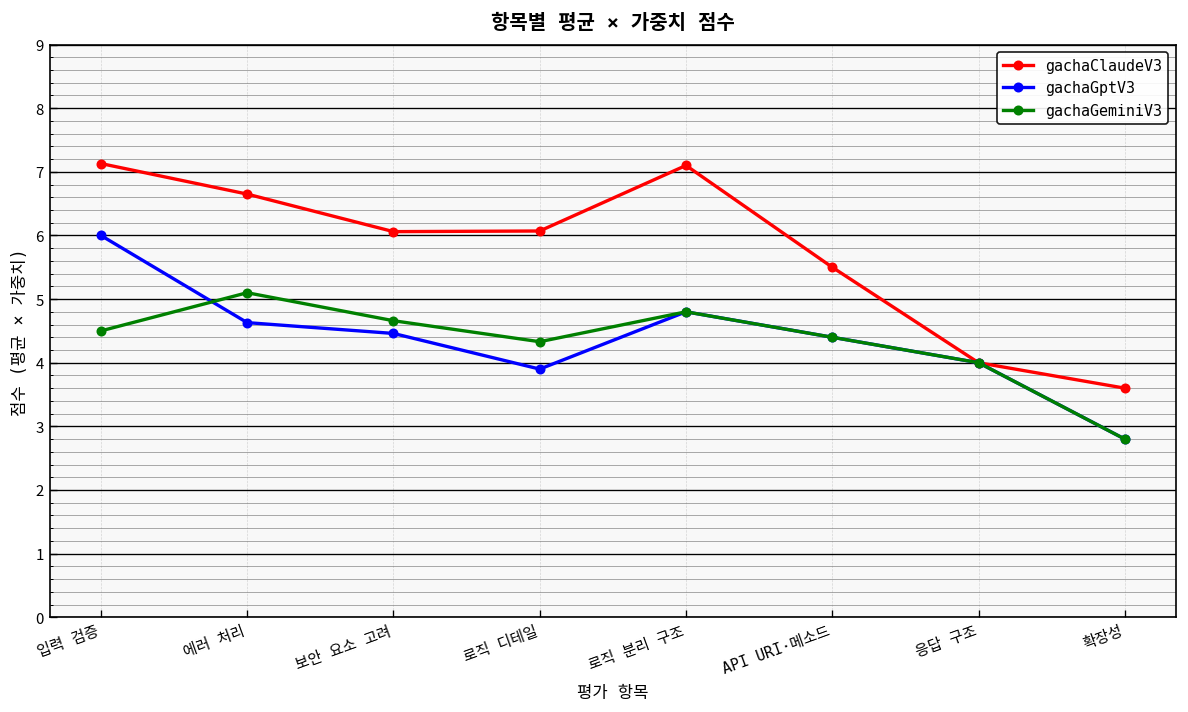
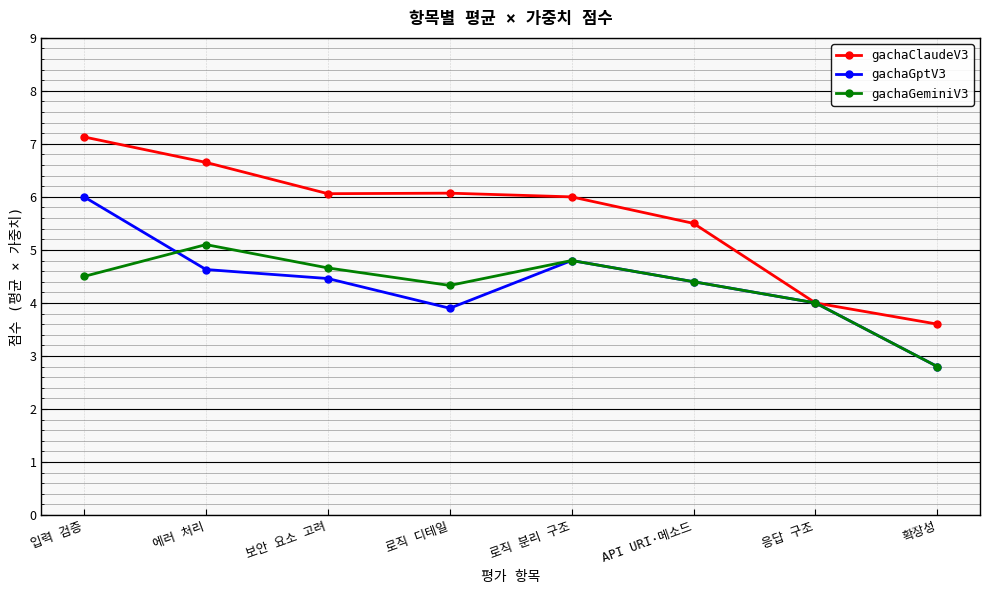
gachaClaudeV3, 로직 분리 구조: 7.1 -> 6.0
